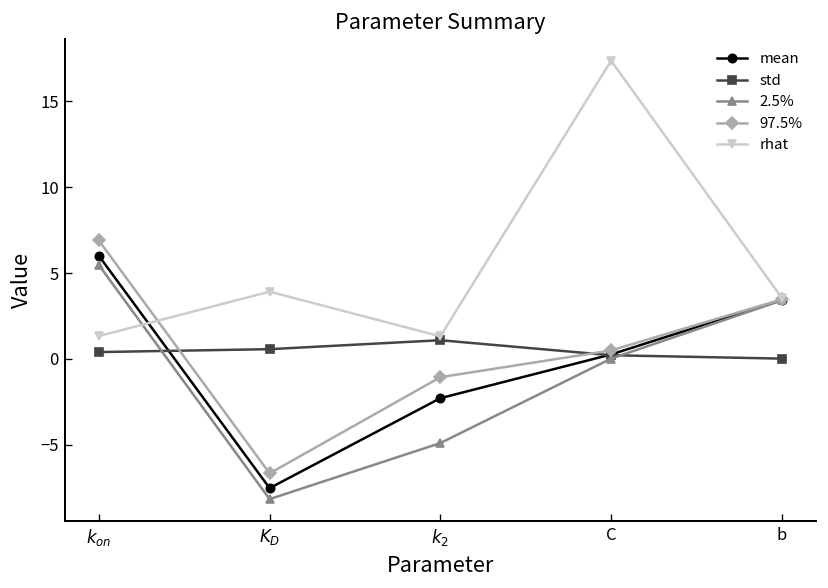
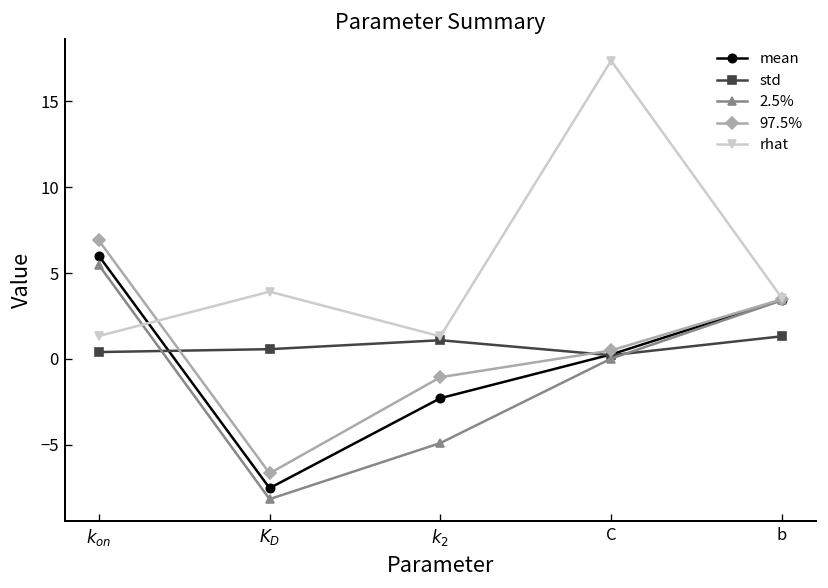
std, b: 0.0 -> 1.3
